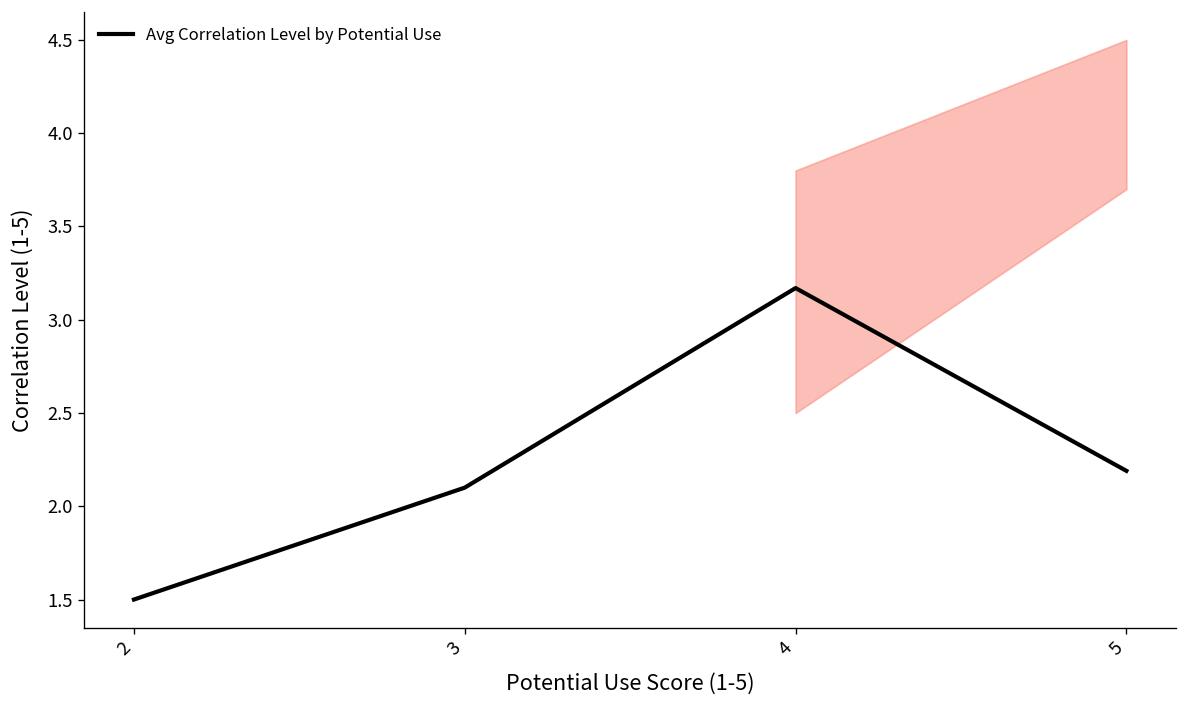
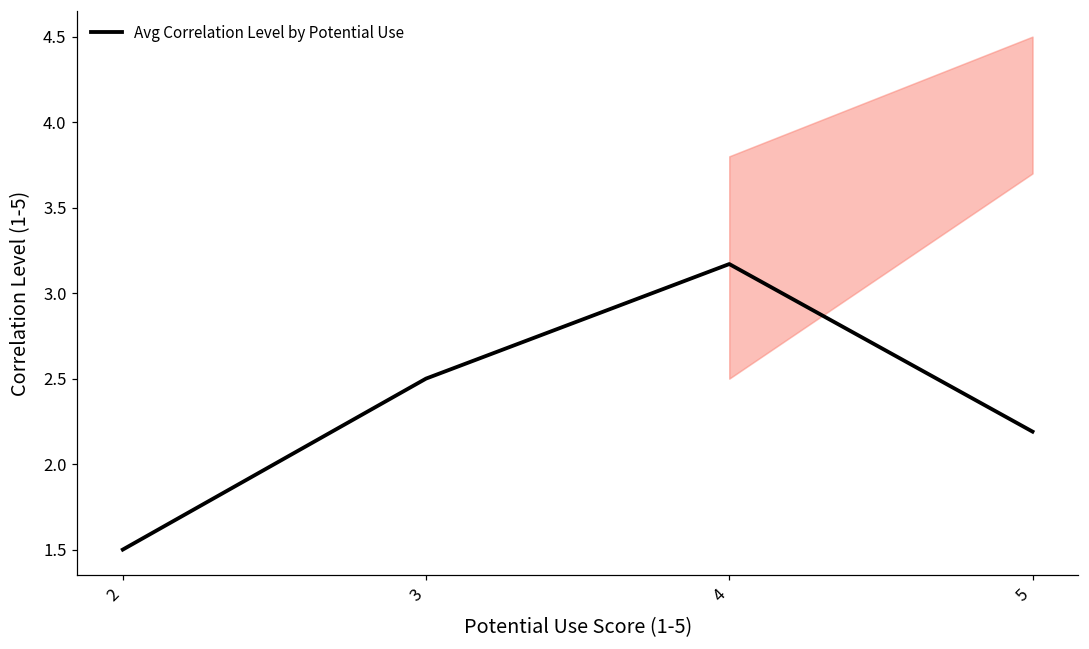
Avg Correlation Level by Potential Use, 3: 2.1 -> 2.5
